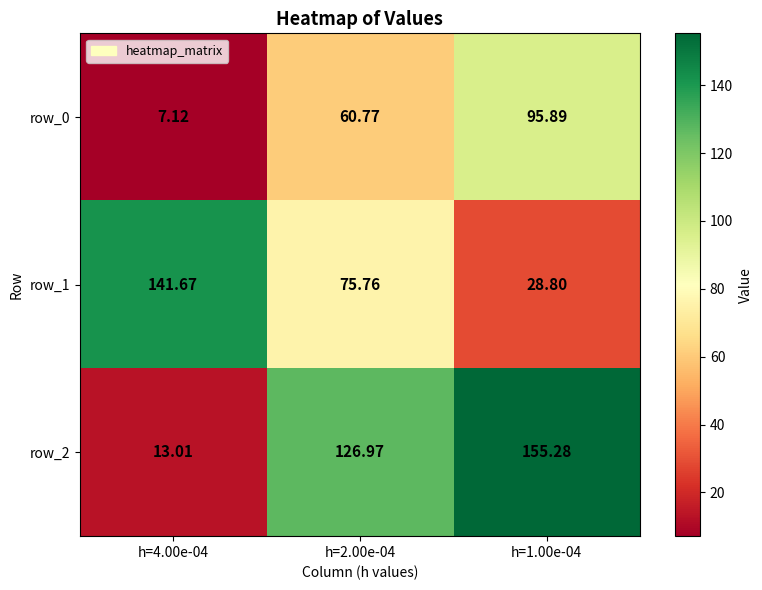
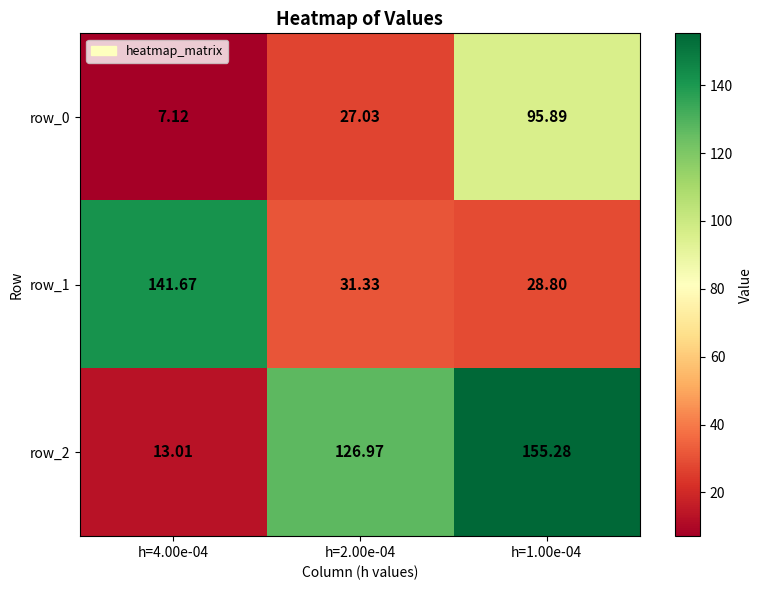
row_0, h=2.00e-04: 60.77 -> 27.03
row_1, h=2.00e-04: 75.76 -> 31.33
